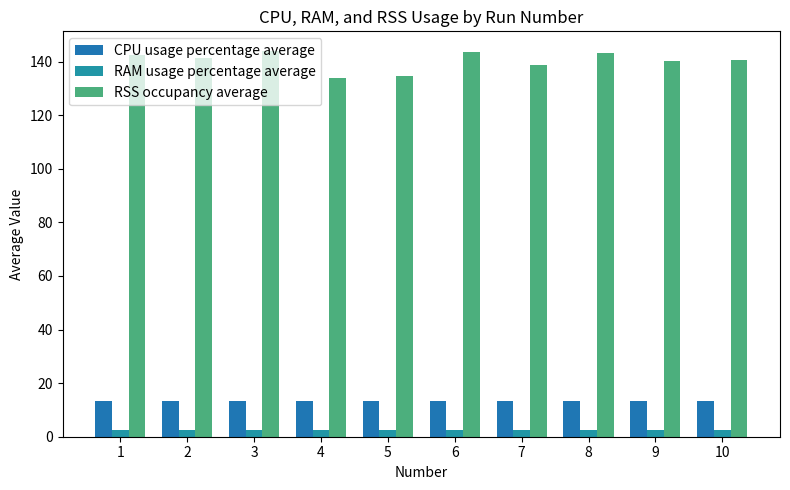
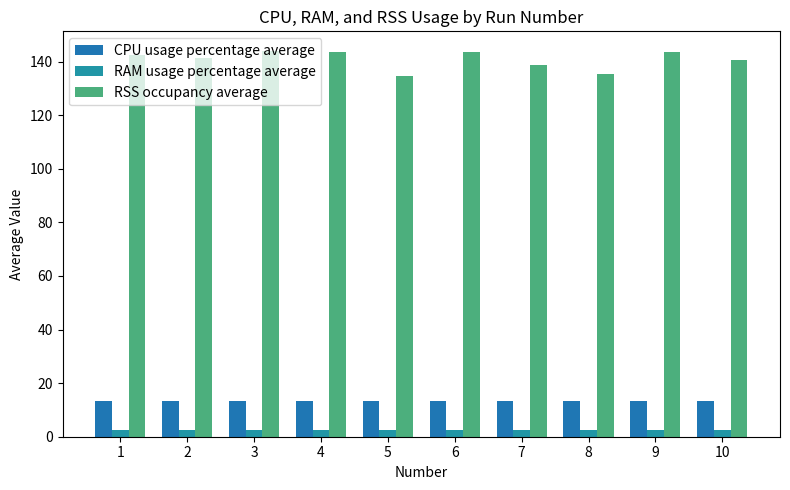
RSS occupancy average, 4: 134 -> 144
RSS occupancy average, 8: 143 -> 135
RSS occupancy average, 9: 140 -> 144
